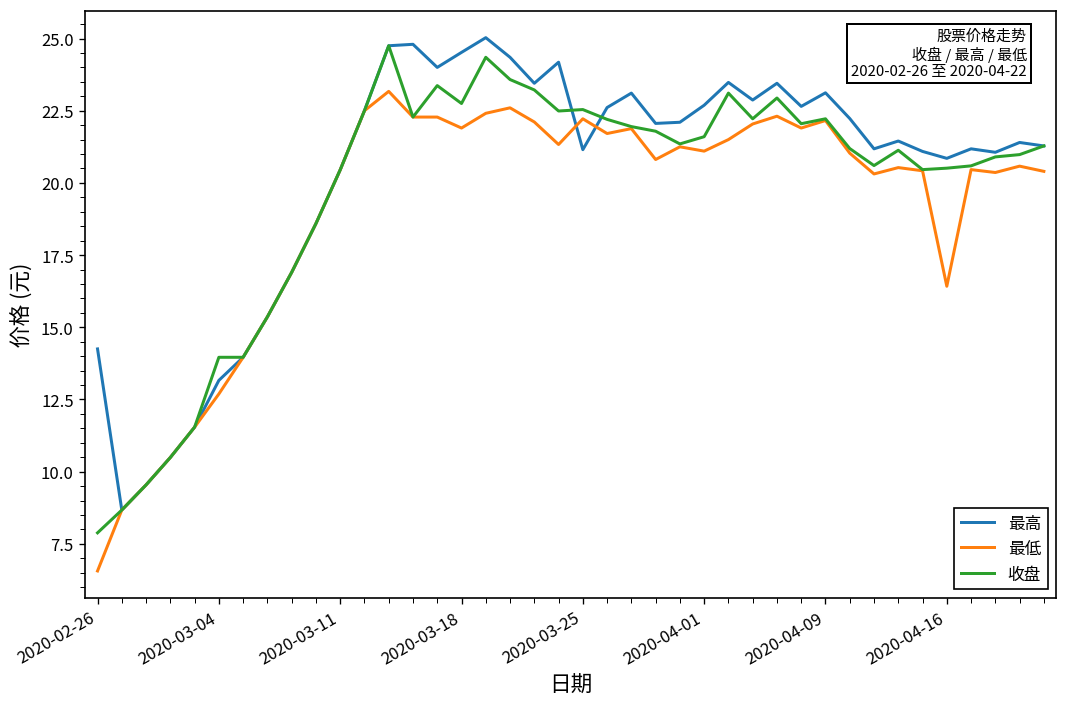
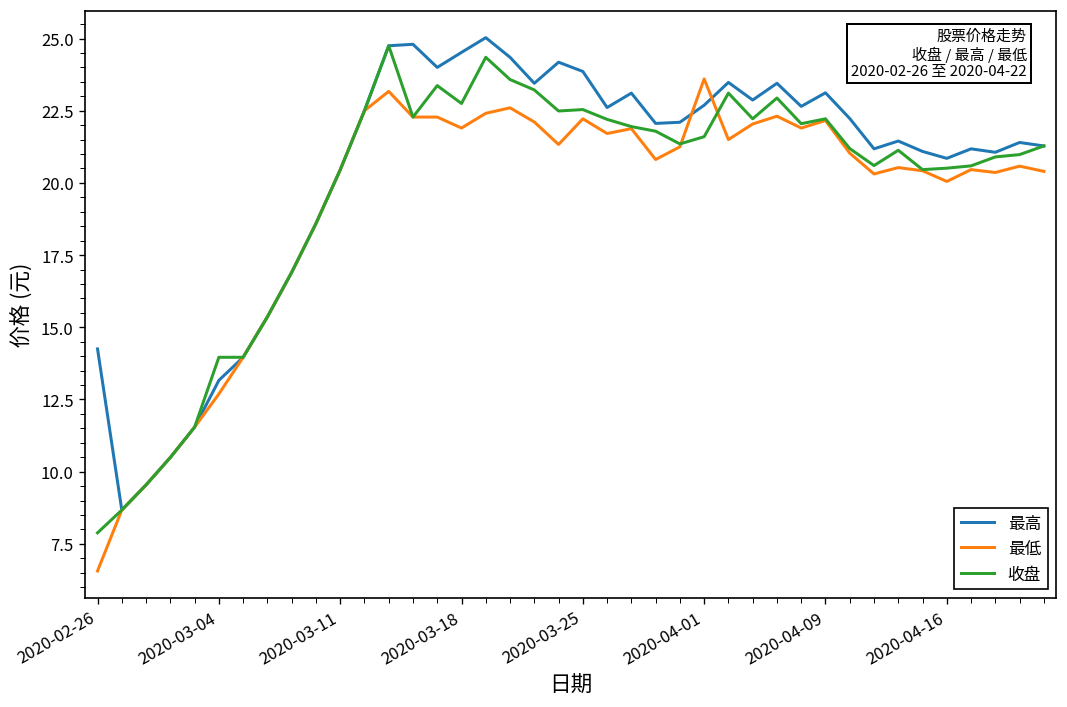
最高, 2020-03-25: 21.2 -> 23.9
最低, 2020-04-01: 21.1 -> 23.6
最低, 2020-04-16: 16.4 -> 20.1
